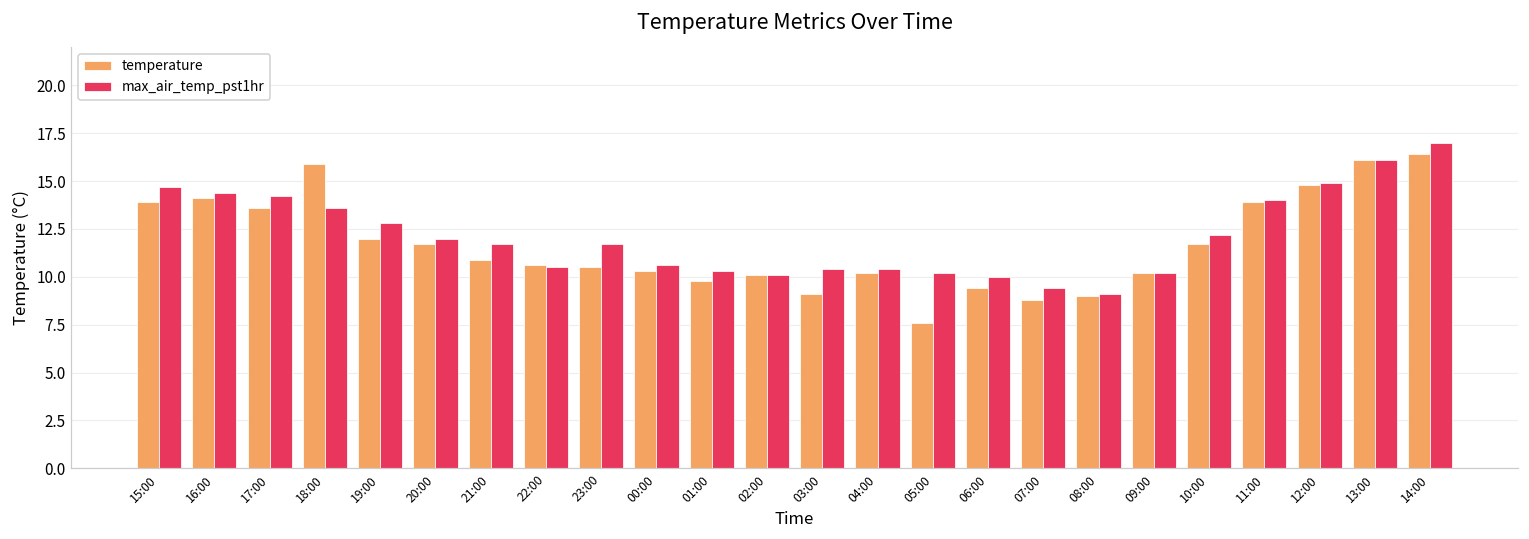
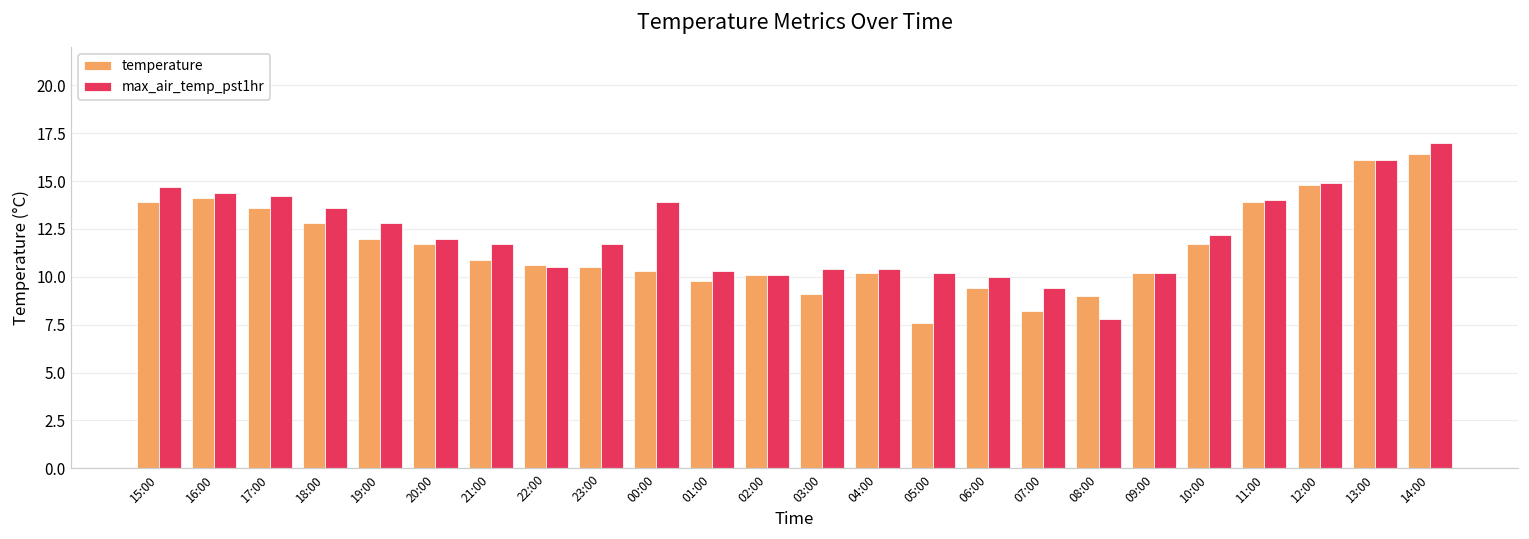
temperature, 18:00: 15.9 -> 12.8
max_air_temp_pst1hr, 00:00: 10.6 -> 13.9
temperature, 07:00: 8.8 -> 8.2
max_air_temp_pst1hr, 08:00: 9.1 -> 7.8
